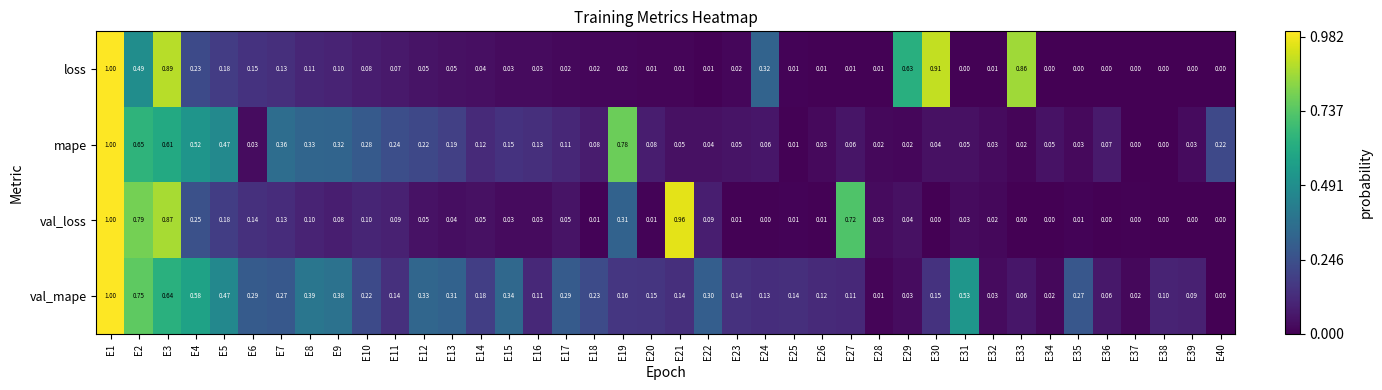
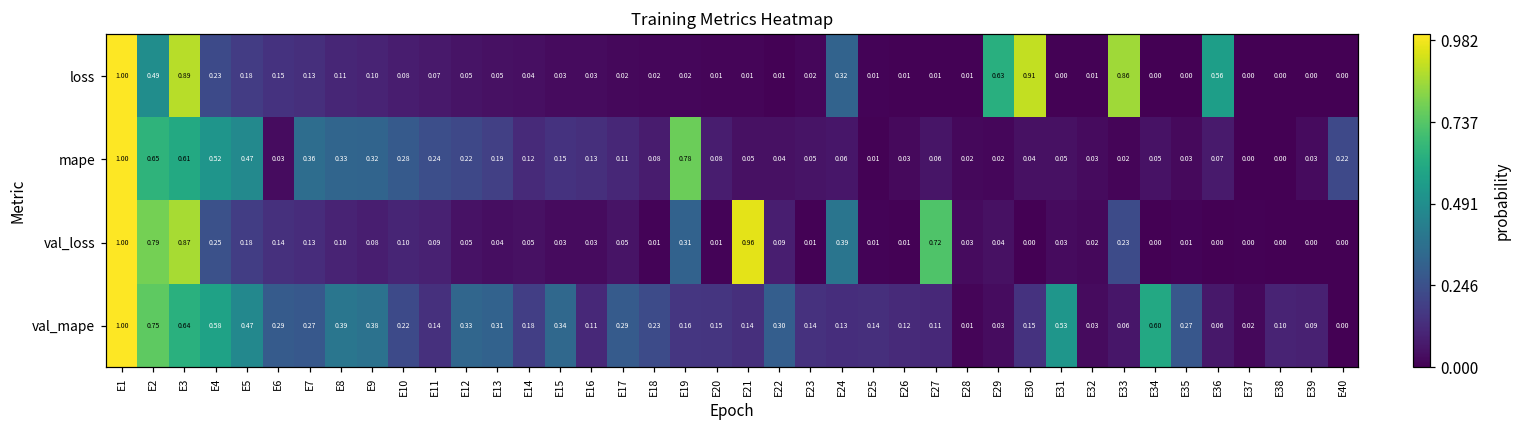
loss, E36: 0.00 -> 0.56
val_loss, E24: 0.00 -> 0.39
val_loss, E33: 0.00 -> 0.23
val_mape, E34: 0.02 -> 0.60
